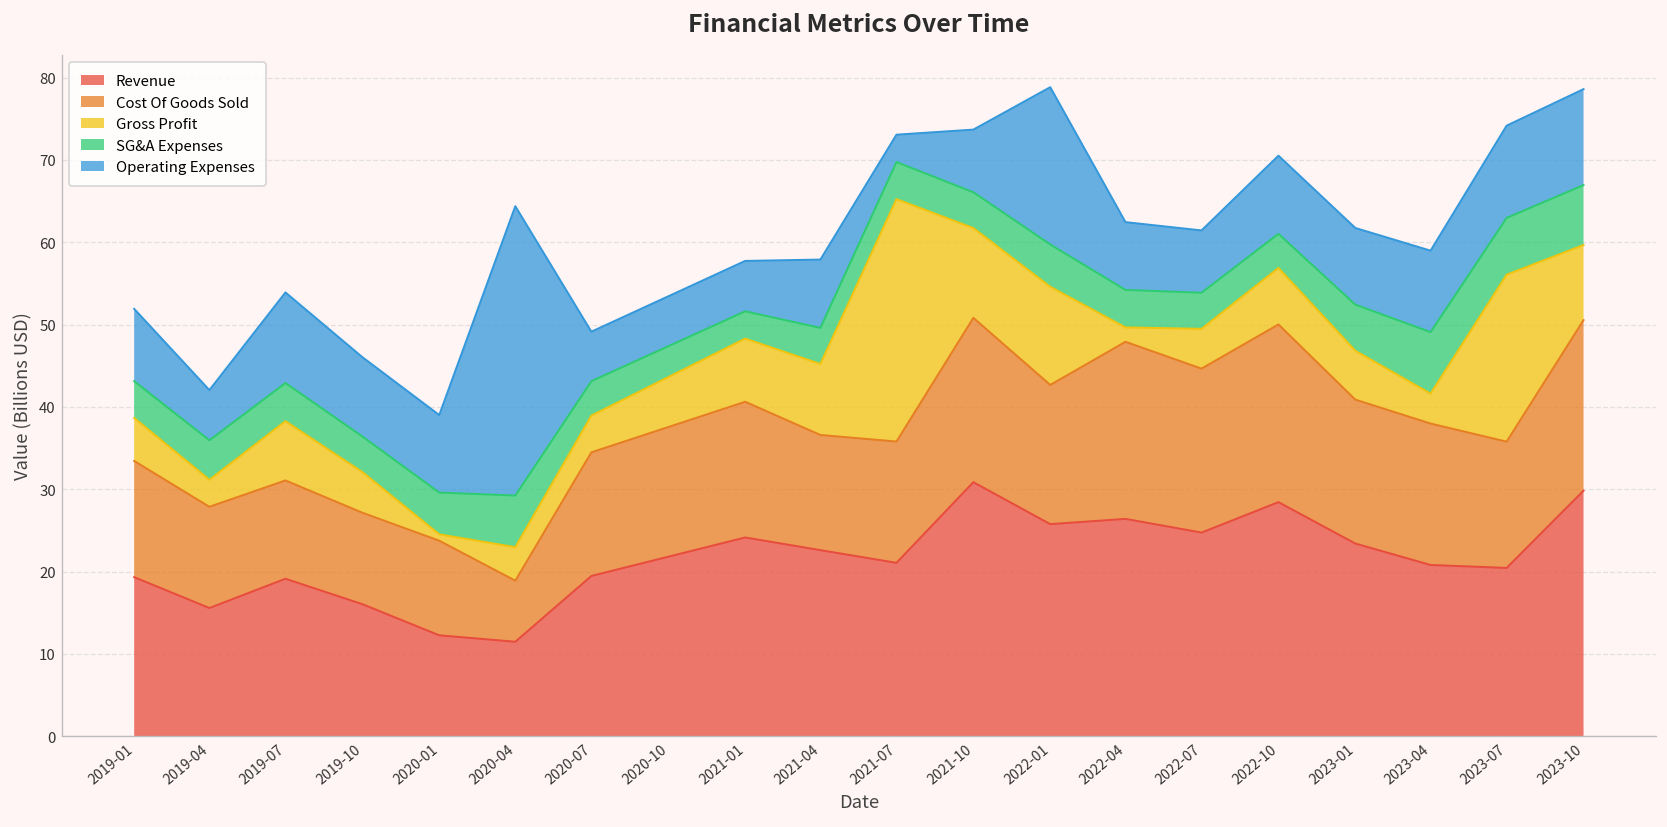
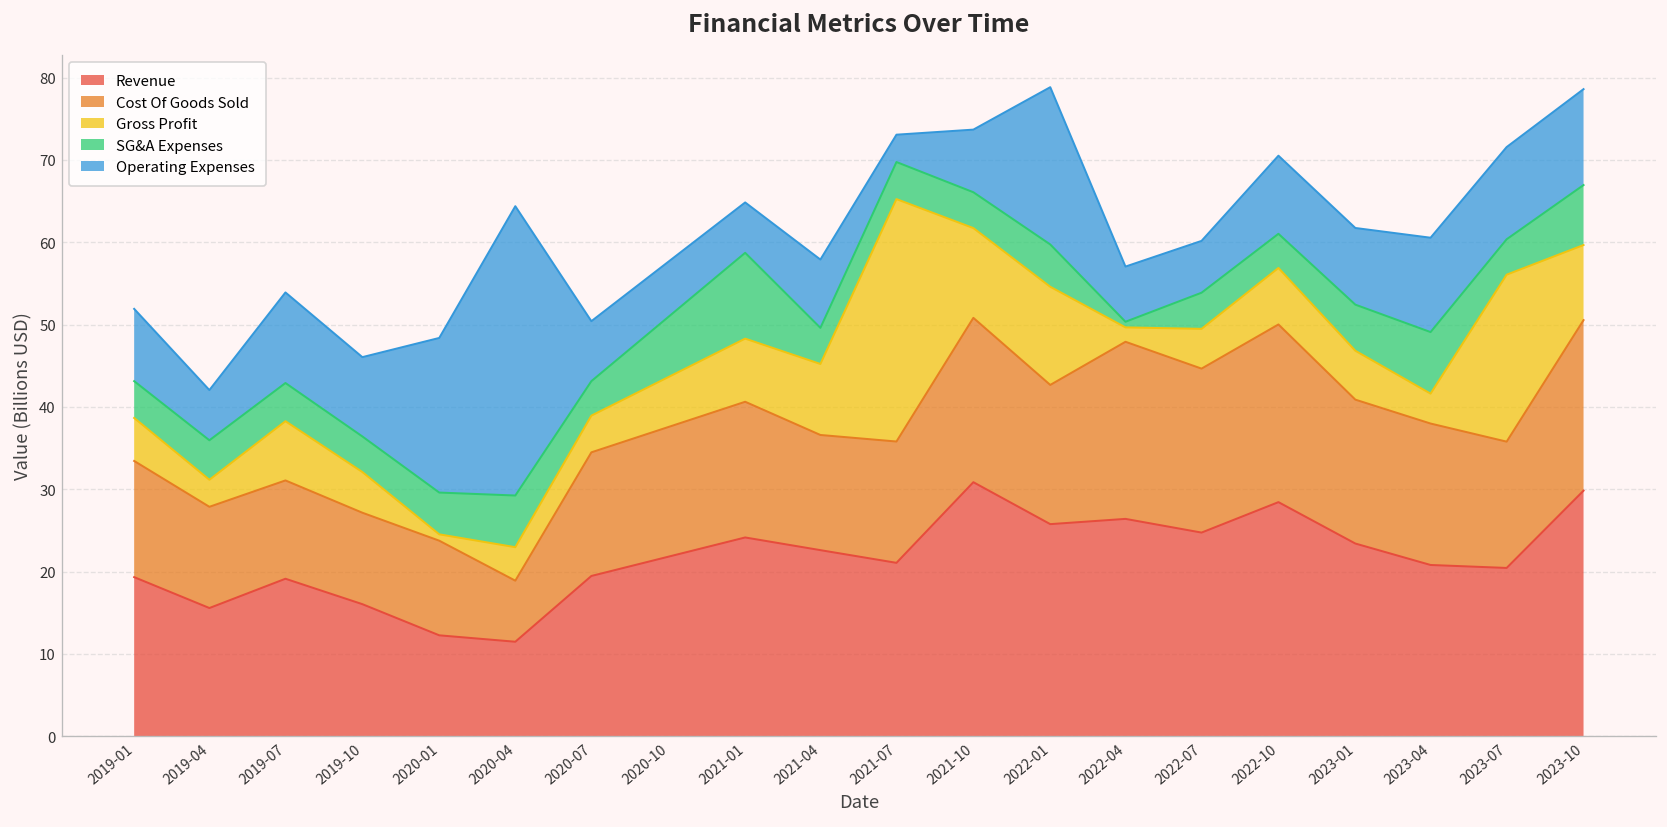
Operating Expenses, 2020-01: 9 -> 19
Operating Expenses, 2020-07: 6 -> 7
SG&A Expenses, 2021-01: 3 -> 10
SG&A Expenses, 2022-04: 5 -> 1
Operating Expenses, 2022-04: 8 -> 7
Operating Expenses, 2022-07: 8 -> 6
Operating Expenses, 2023-04: 10 -> 11
SG&A Expenses, 2023-07: 7 -> 4
